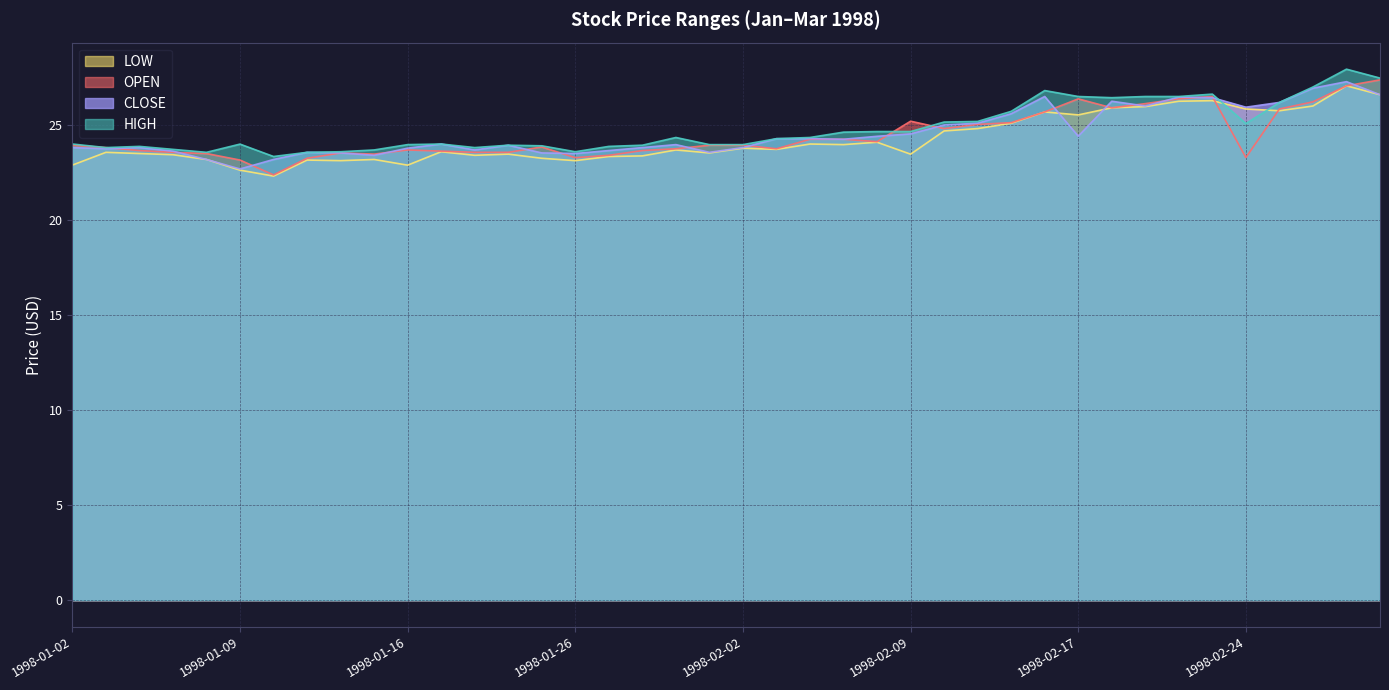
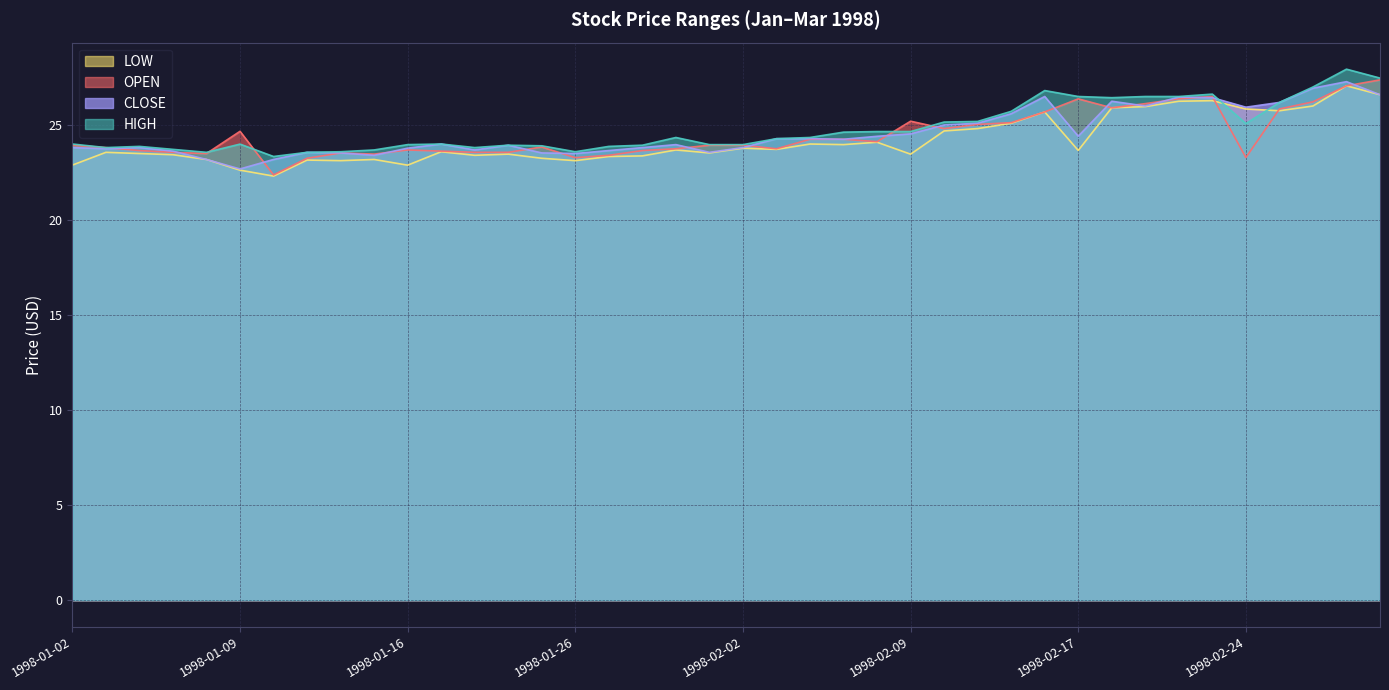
OPEN, 1998-01-09: 23.2 -> 24.7
LOW, 1998-02-17: 25.5 -> 23.7
